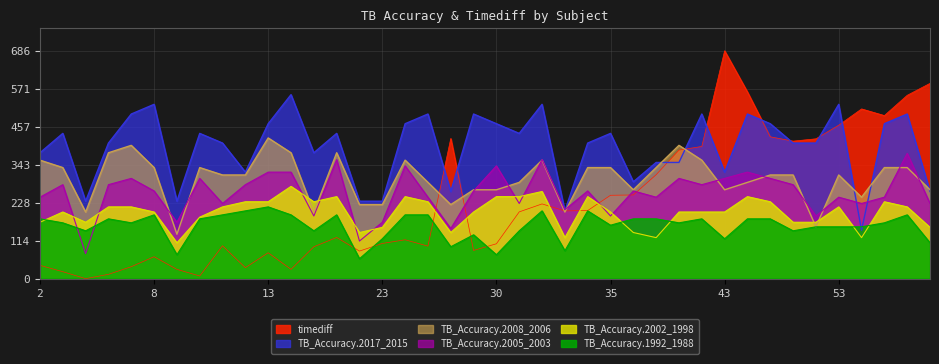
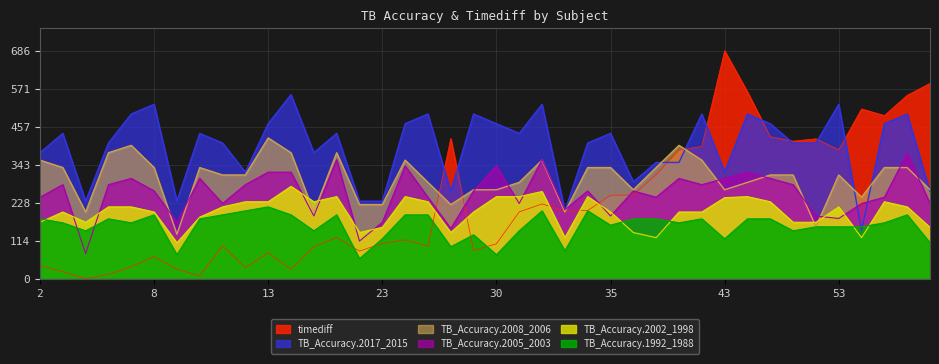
TB_Accuracy.2002_1998, 43: 200 -> 240
timediff, 53: 460 -> 390
TB_Accuracy.2005_2003, 53: 250 -> 180
